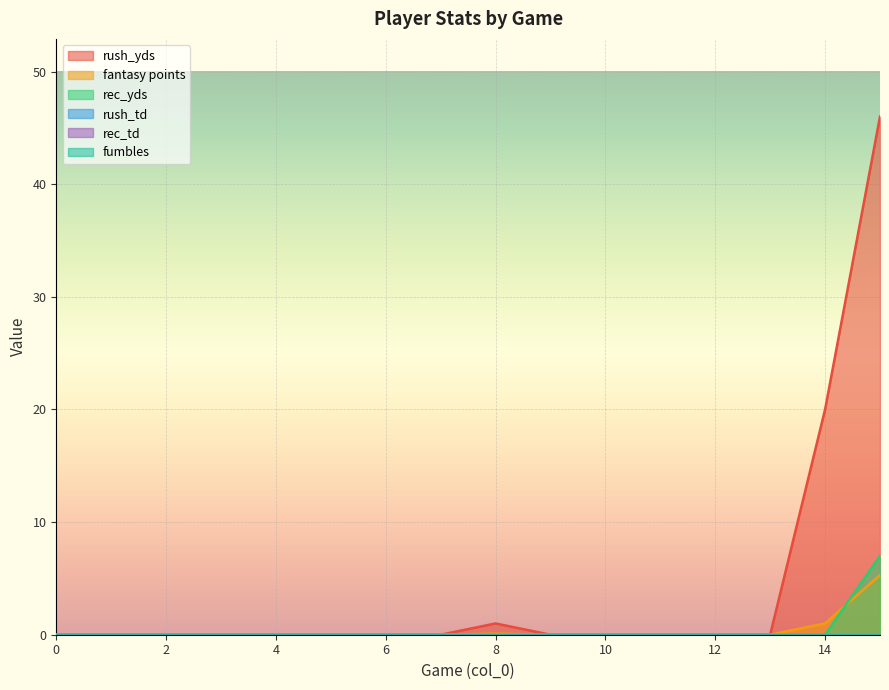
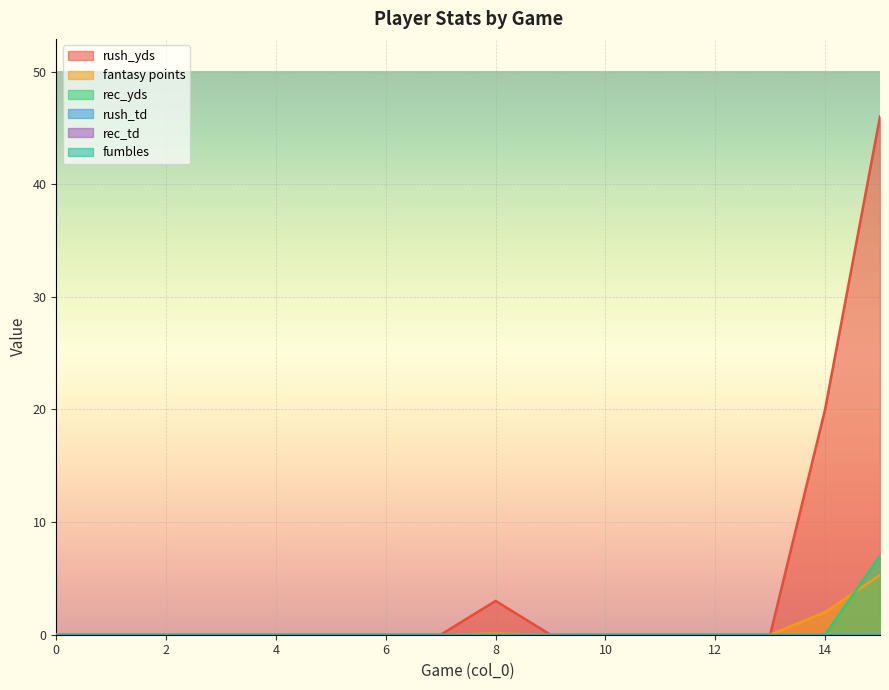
rush_yds, 8: 1 -> 3
fantasy points, 14: 1 -> 2
